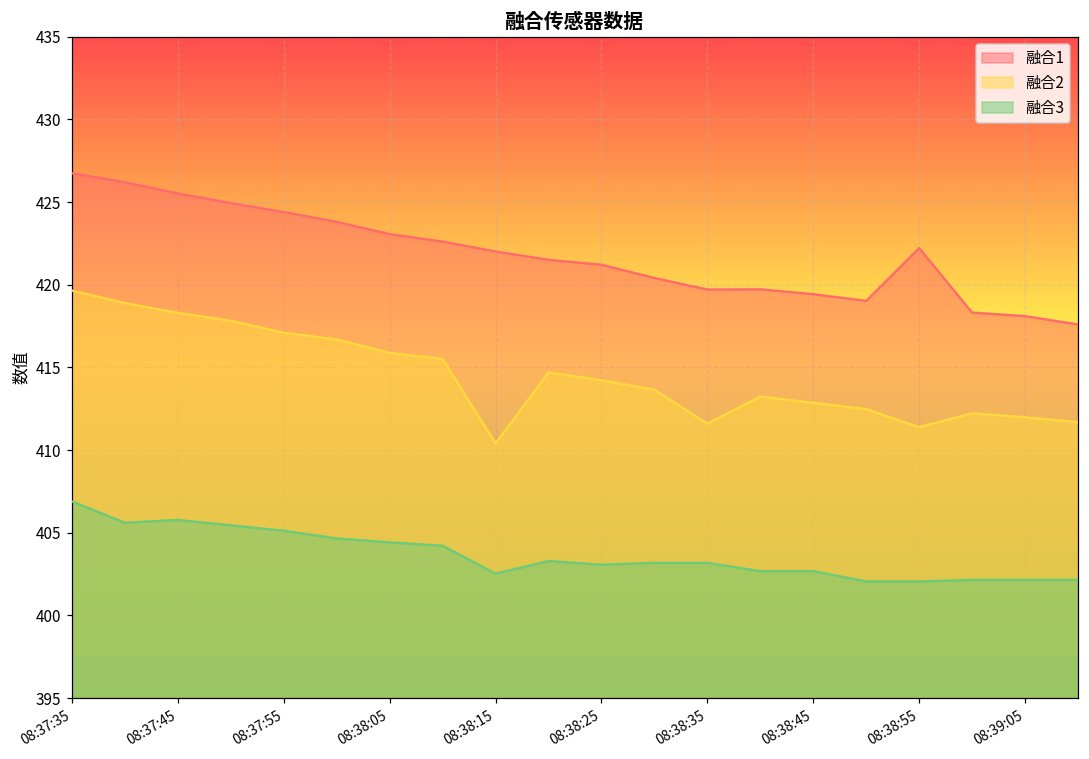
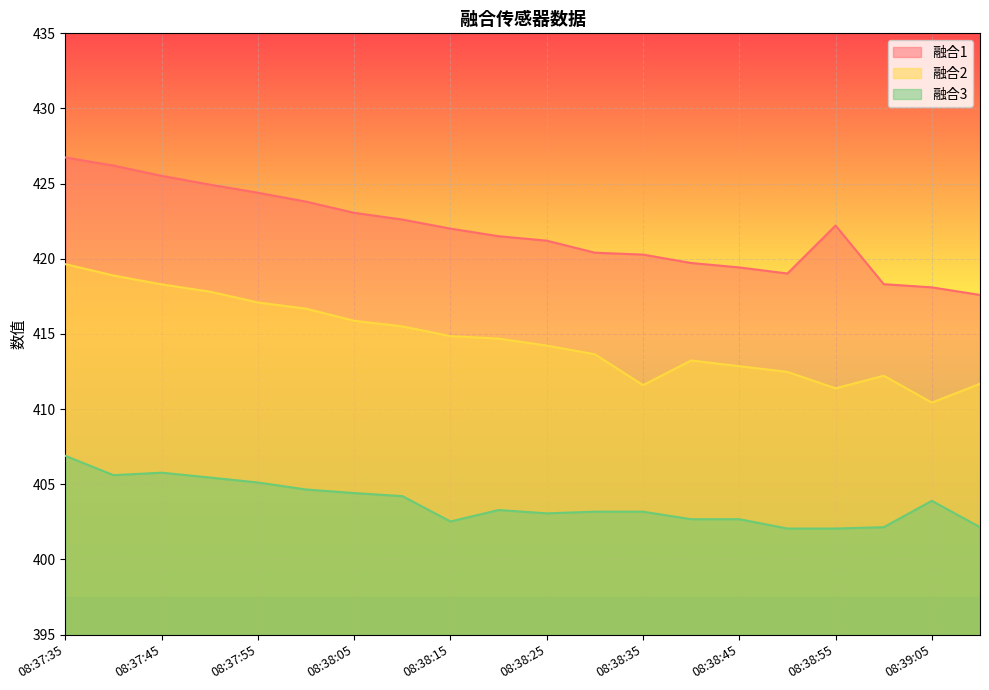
融合2, 08:38:15: 410.4 -> 414.9
融合1, 08:38:35: 419.7 -> 420.3
融合2, 08:39:05: 412.0 -> 410.4
融合3, 08:39:05: 402.1 -> 403.9
